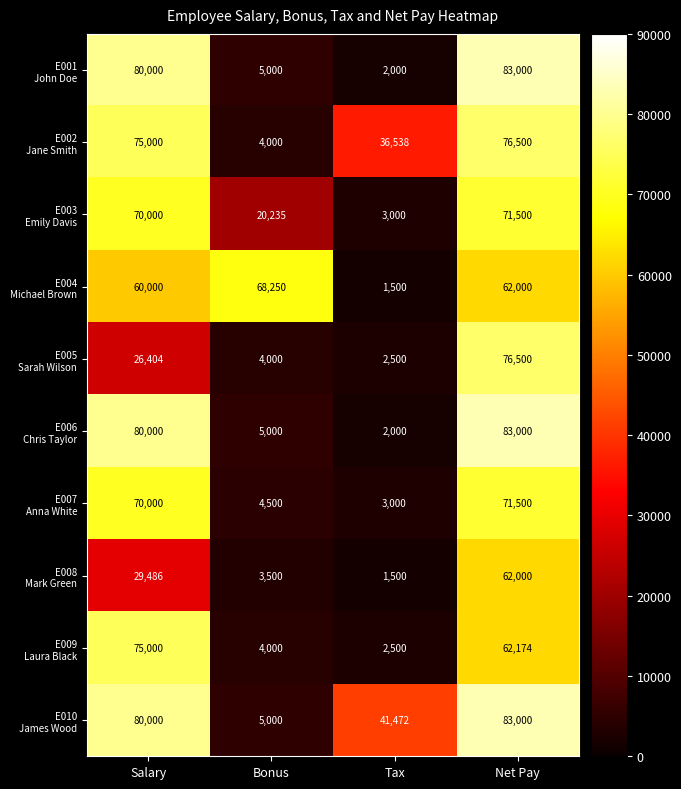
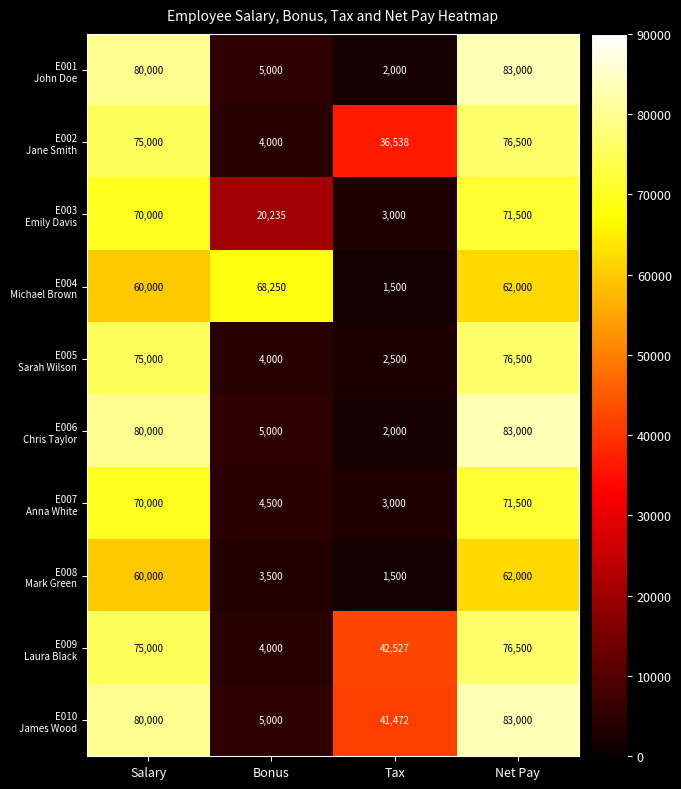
E005 Sarah Wilson, Salary: 26,404 -> 75,000
E008 Mark Green, Salary: 29,486 -> 60,000
E009 Laura Black, Tax: 2,500 -> 42,527
E009 Laura Black, Net Pay: 62,174 -> 76,500
